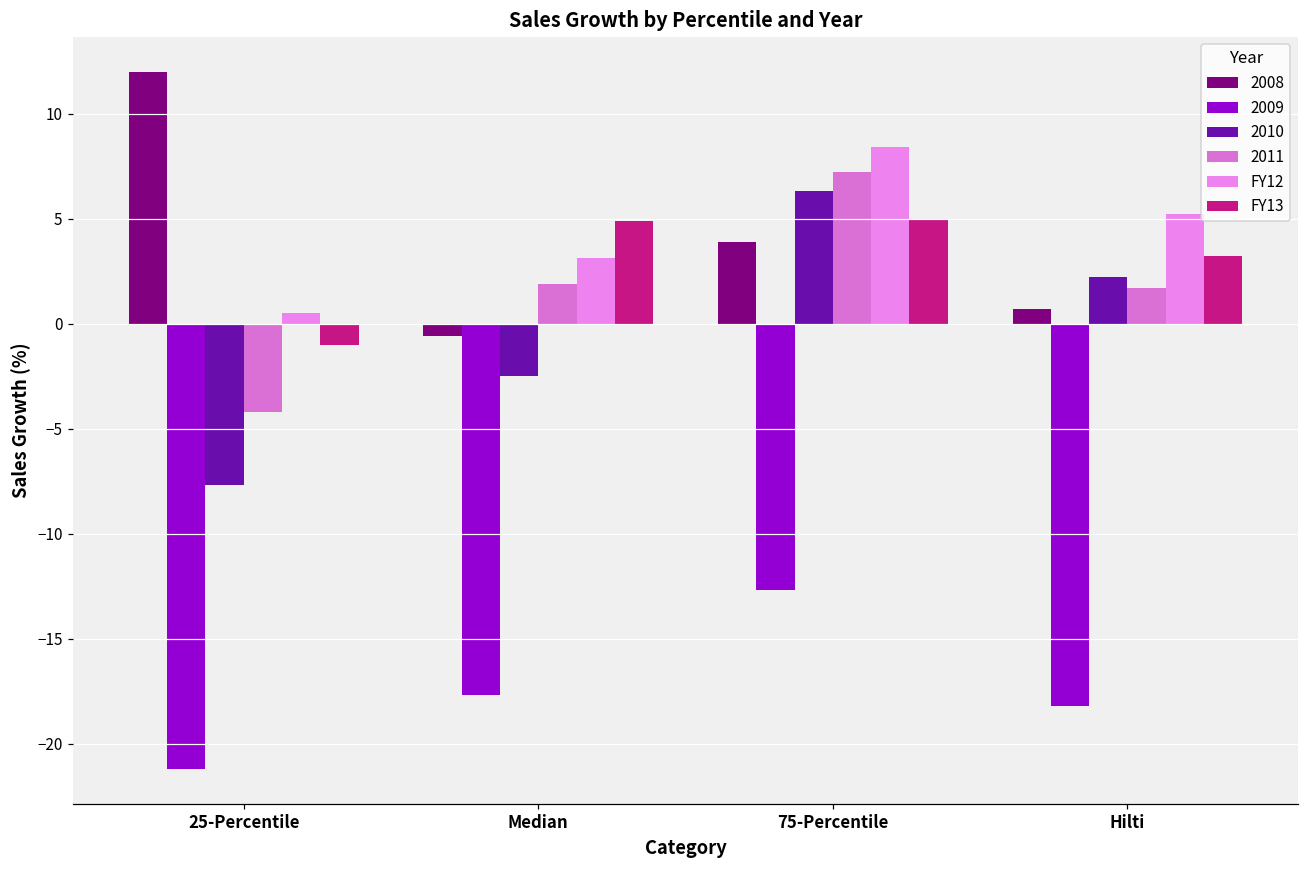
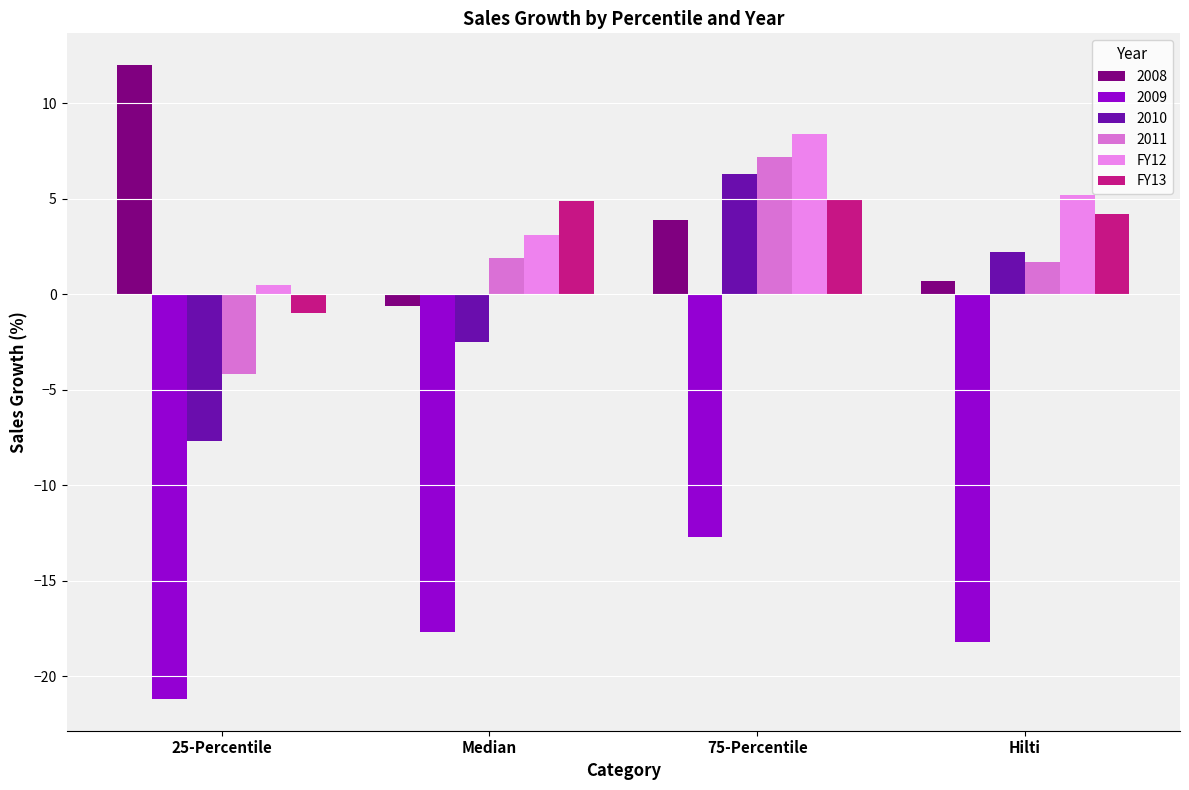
FY13, Hilti: 3.2 -> 4.2
